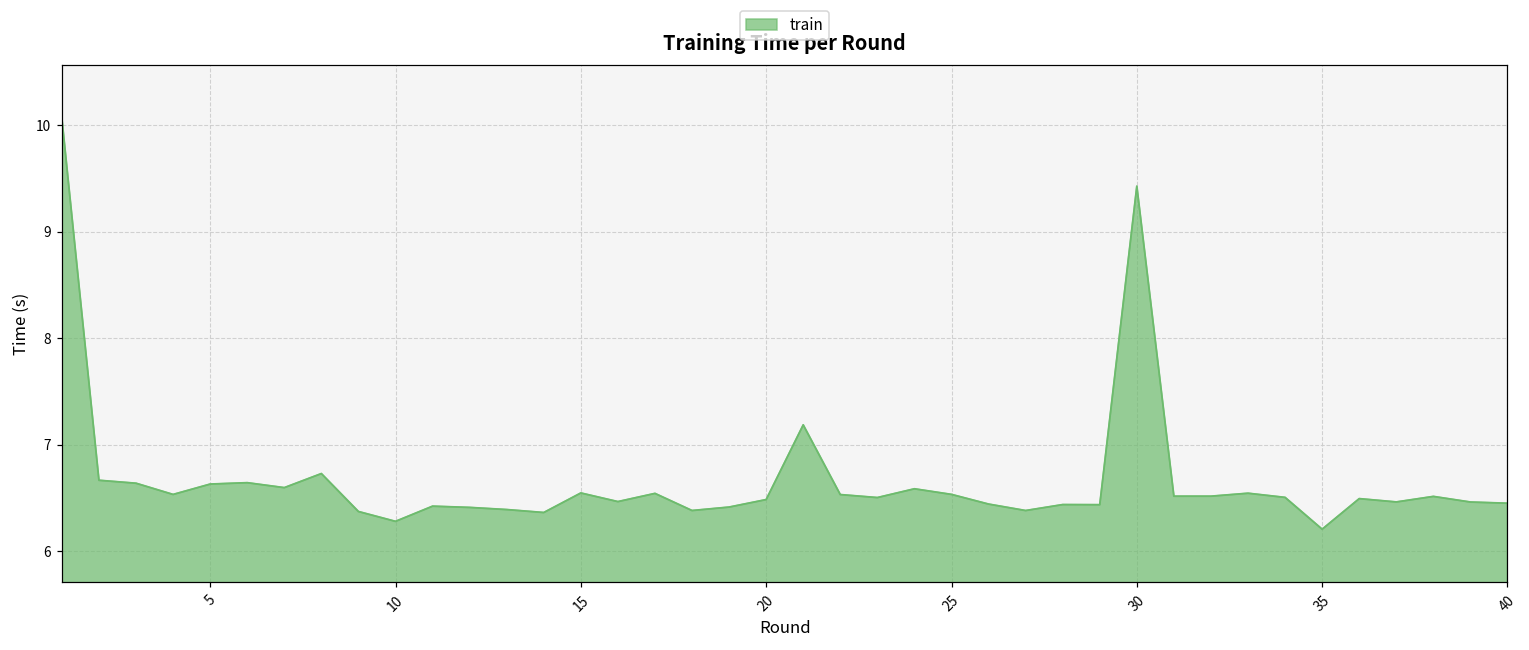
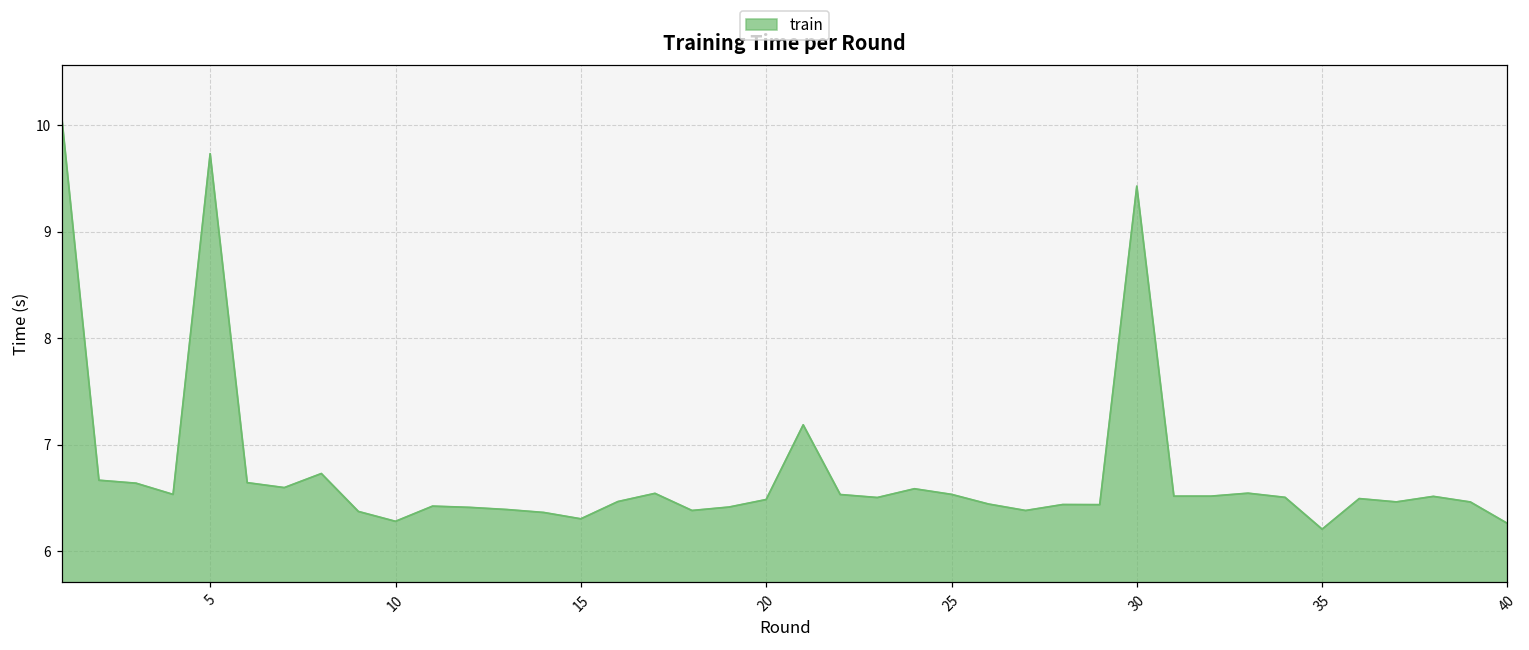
5: 6.6 -> 9.7
15: 6.5 -> 6.3
40: 6.5 -> 6.3
